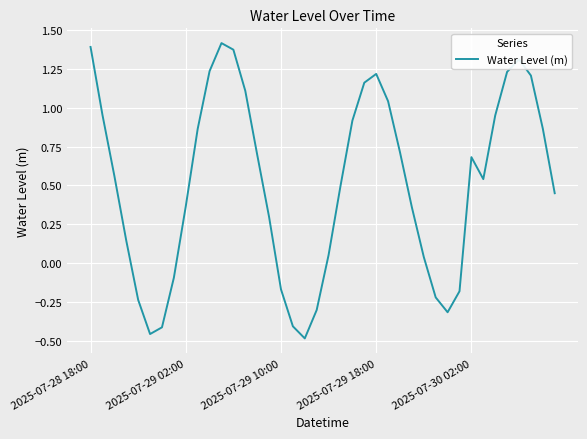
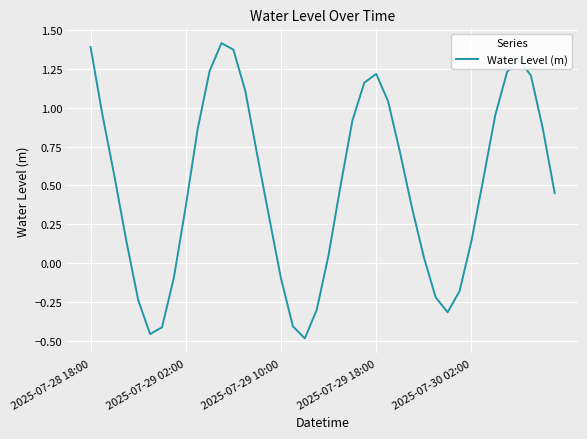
2025-07-29 10:00: -0.17 -> -0.10
2025-07-30 02:00: 0.68 -> 0.14
